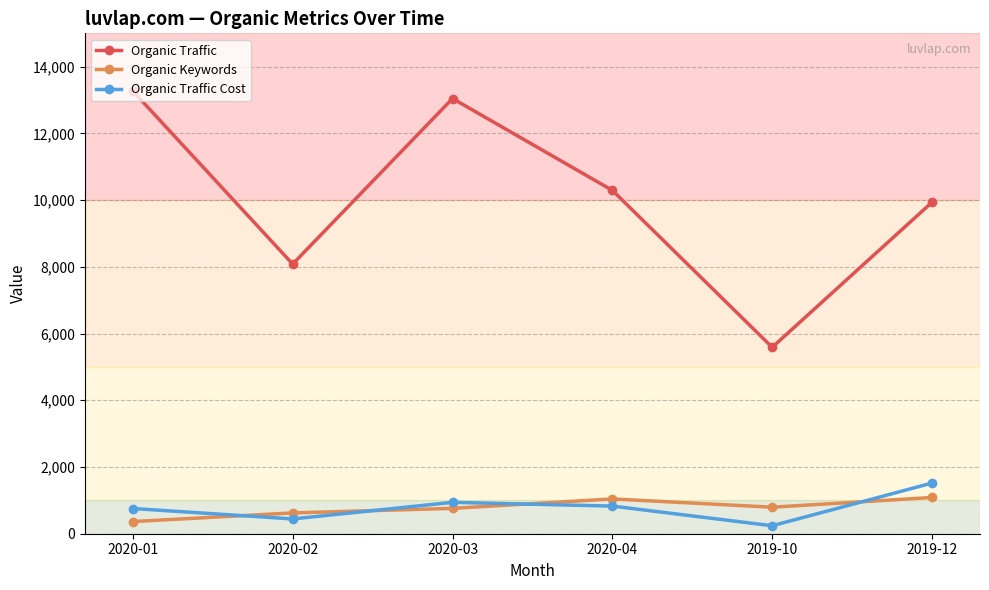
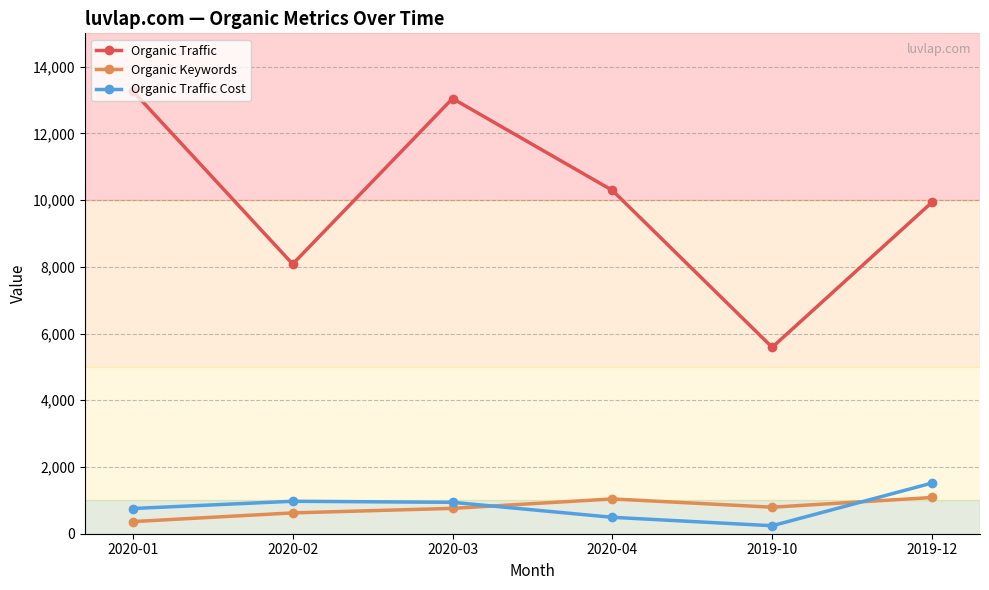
Organic Traffic Cost, 2020-02: 400 -> 1,000
Organic Traffic Cost, 2020-04: 800 -> 500
